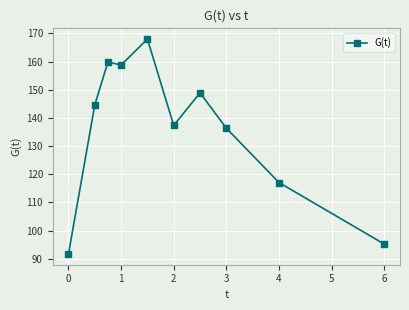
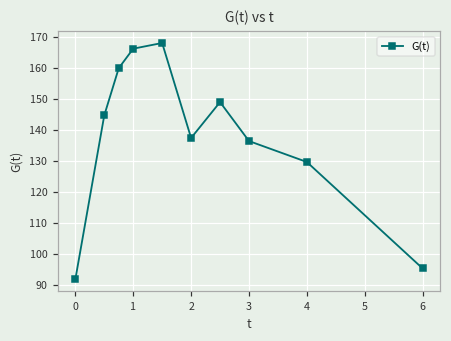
1: 159 -> 166
4: 117 -> 130
